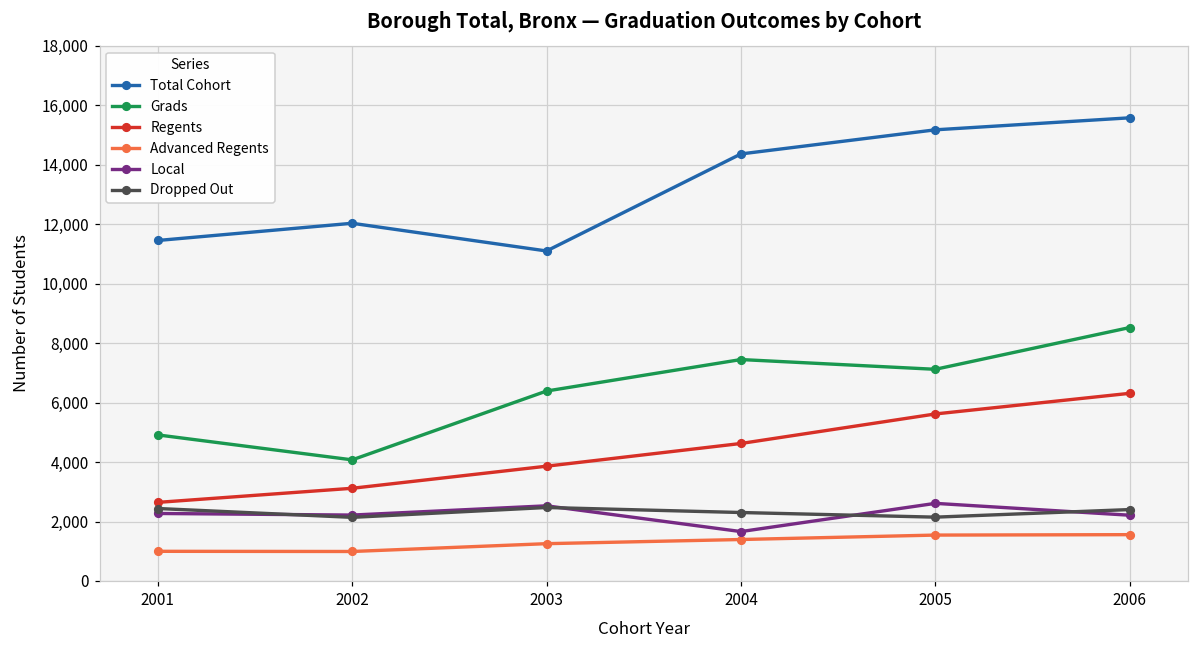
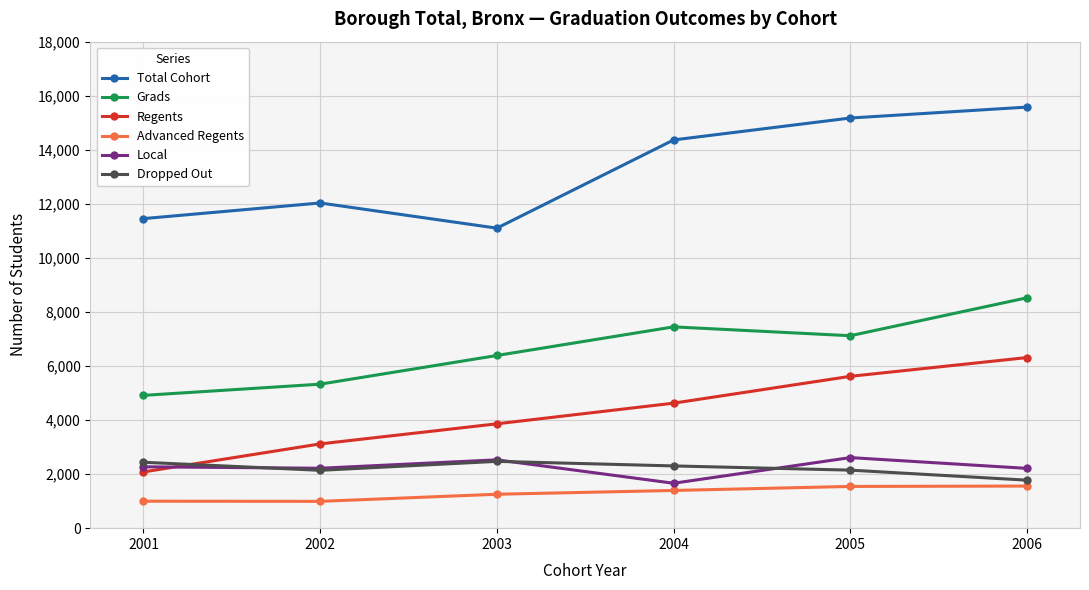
Regents, 2001: 2,600 -> 2,100
Grads, 2002: 4,100 -> 5,300
Dropped Out, 2006: 2,400 -> 1,800
